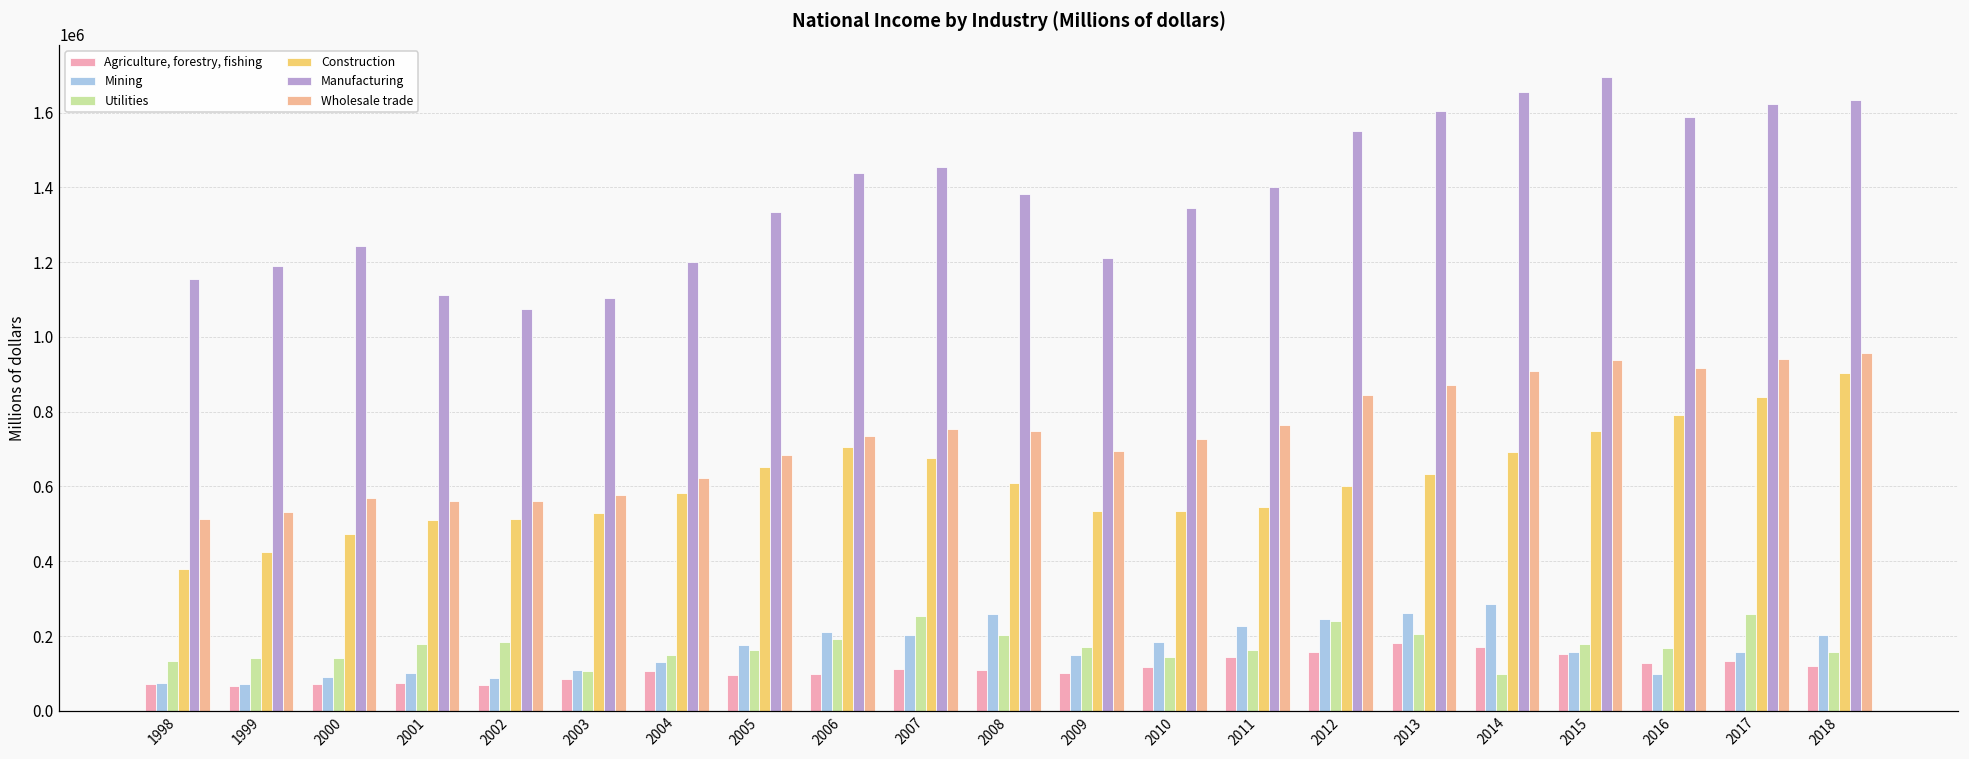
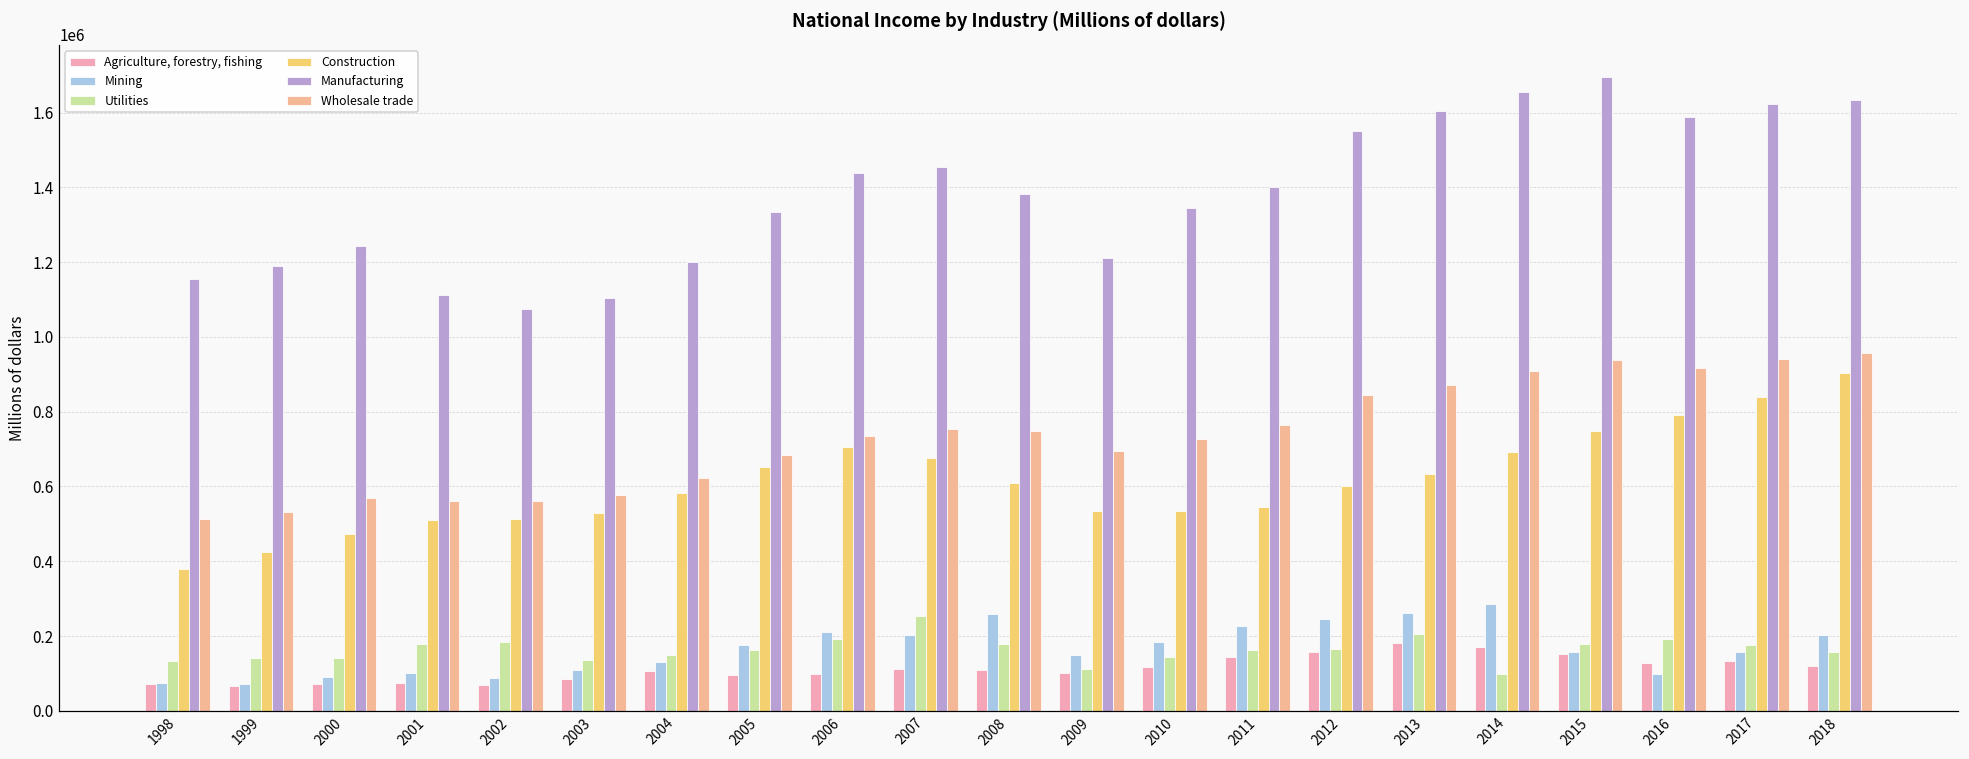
Utilities, 2003: 110000 -> 130000
Utilities, 2008: 200000 -> 180000
Utilities, 2009: 170000 -> 110000
Utilities, 2012: 240000 -> 160000
Utilities, 2016: 170000 -> 190000
Utilities, 2017: 260000 -> 180000
